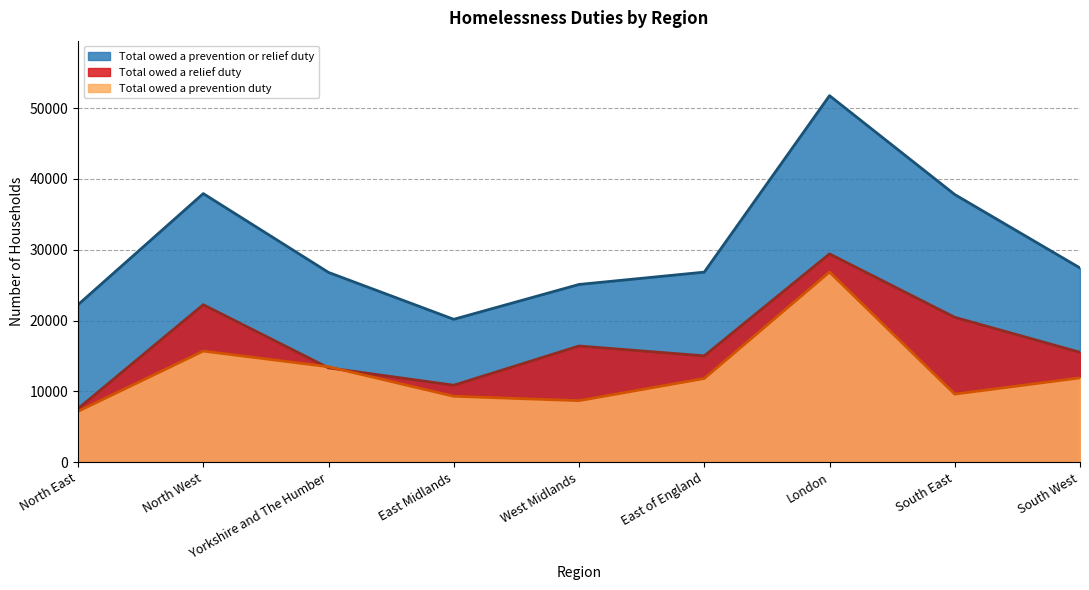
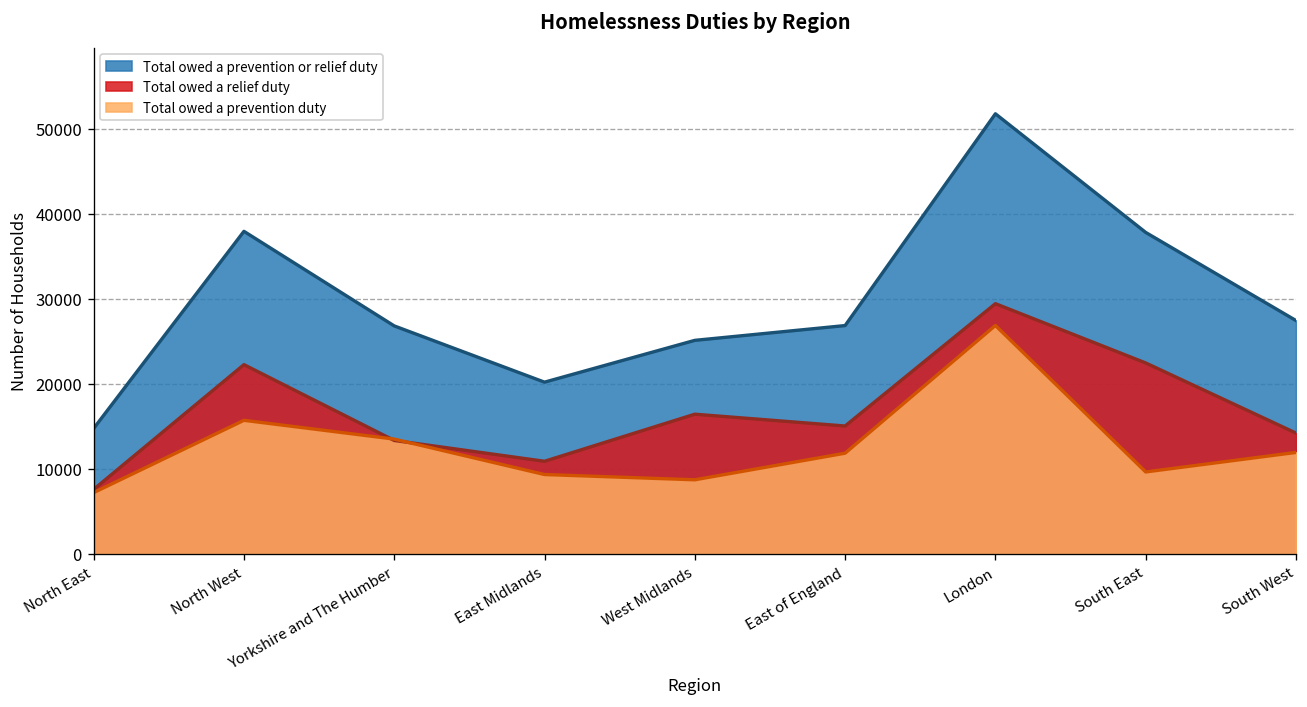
Total owed a prevention or relief duty, North East: 22000 -> 15000
Total owed a relief duty, South East: 20000 -> 22000
Total owed a relief duty, South West: 16000 -> 14000
